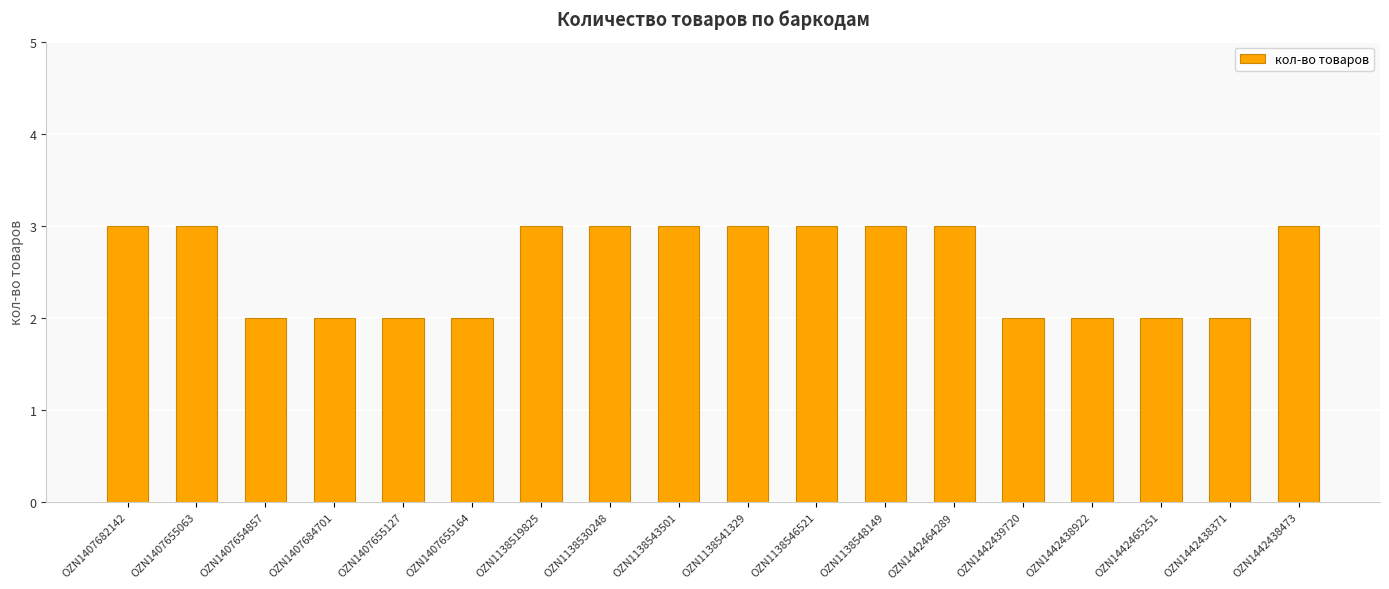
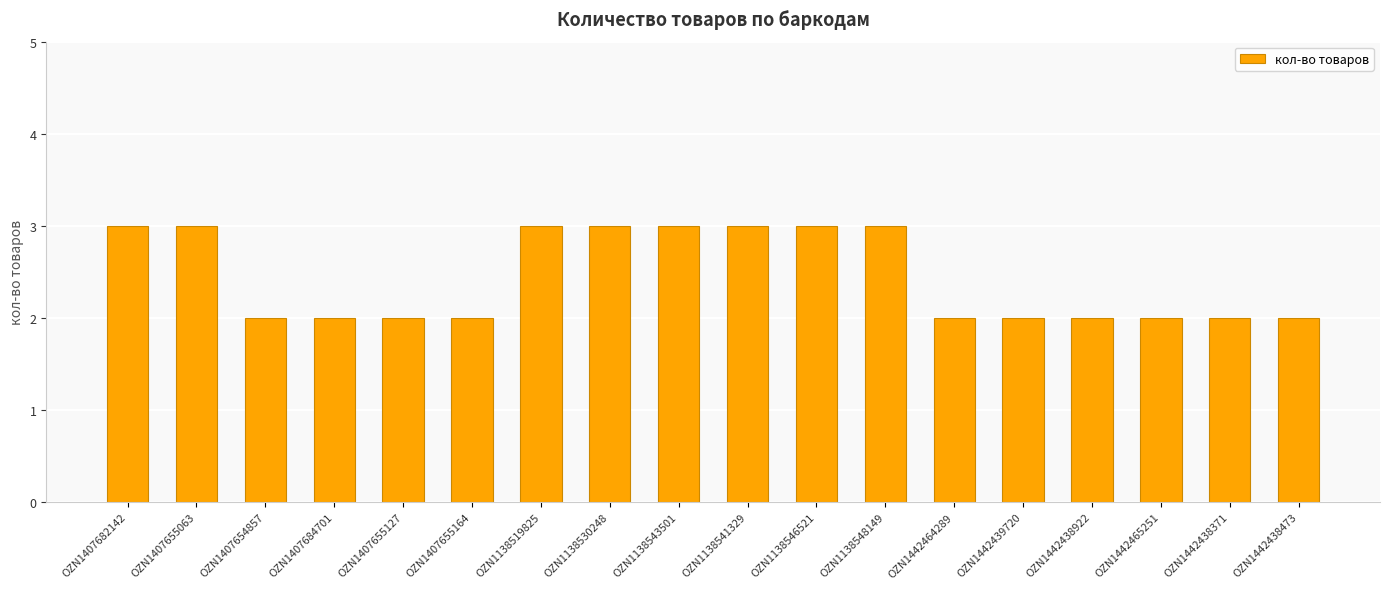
OZN1442464289: 3 -> 2
OZN1442438473: 3 -> 2
